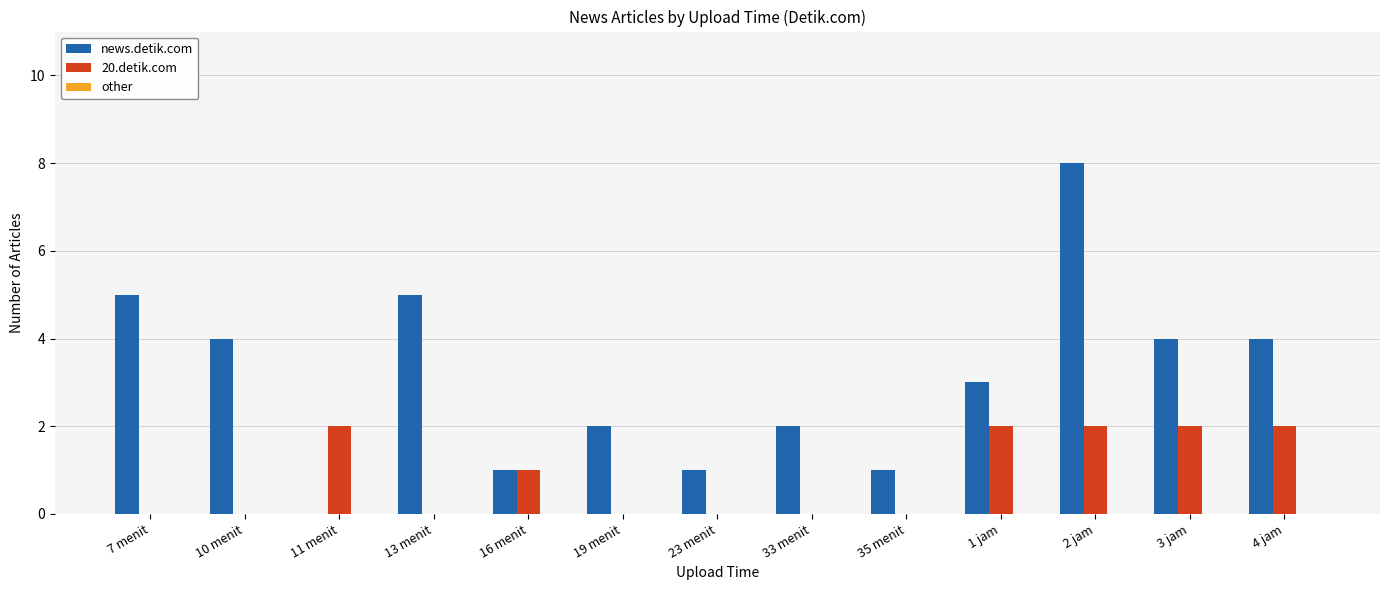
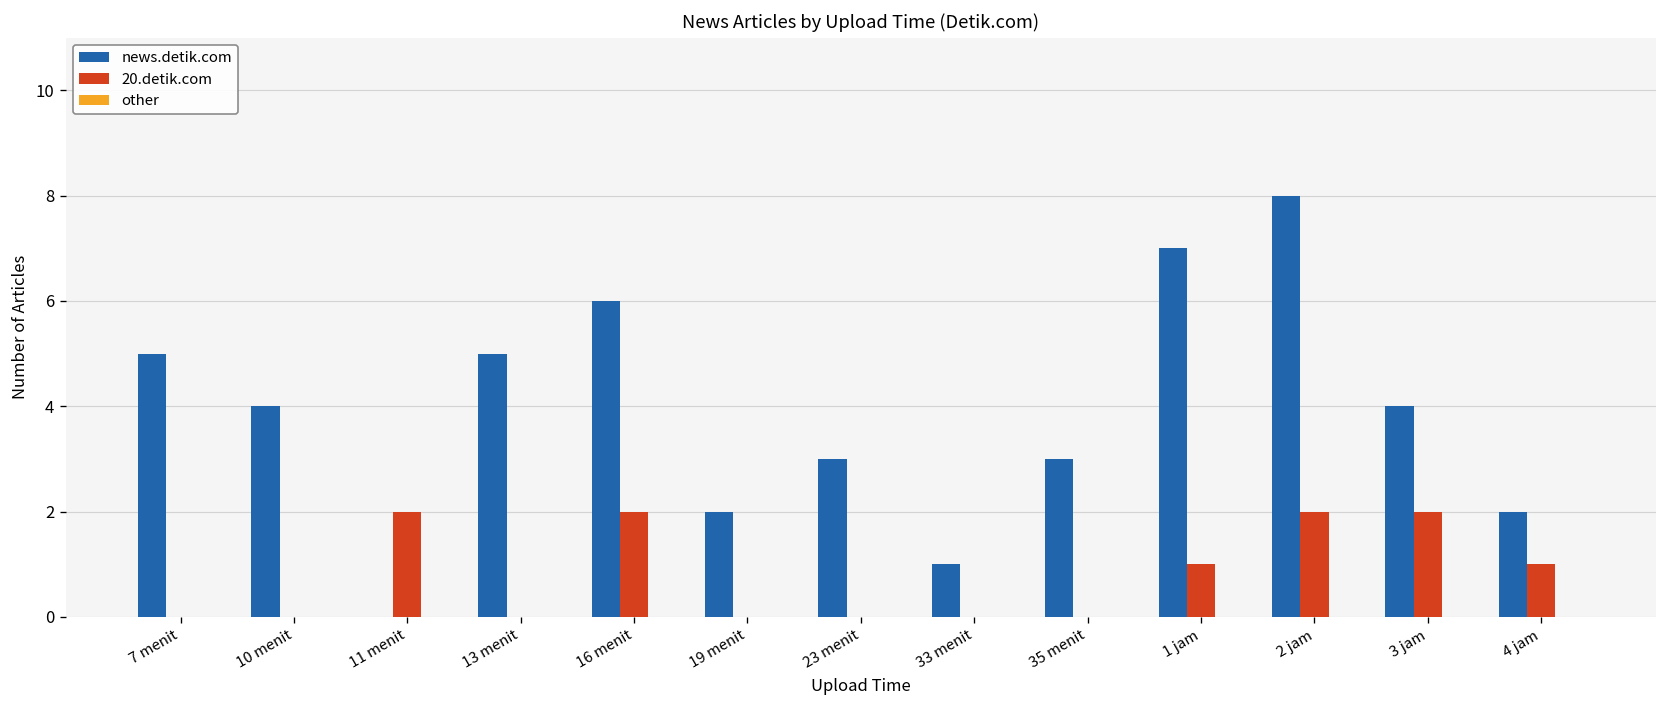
news.detik.com, 16 menit: 1 -> 6
20.detik.com, 16 menit: 1 -> 2
news.detik.com, 23 menit: 1 -> 3
news.detik.com, 33 menit: 2 -> 1
news.detik.com, 35 menit: 1 -> 3
news.detik.com, 1 jam: 3 -> 7
20.detik.com, 1 jam: 2 -> 1
news.detik.com, 4 jam: 4 -> 2
20.detik.com, 4 jam: 2 -> 1
